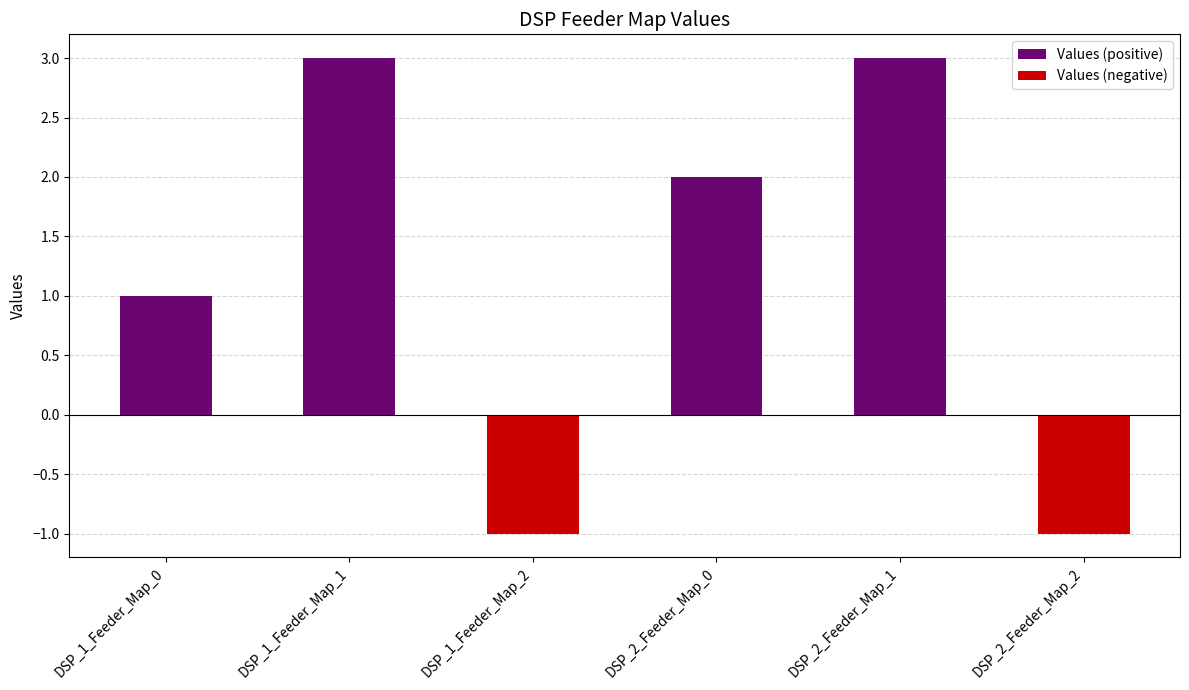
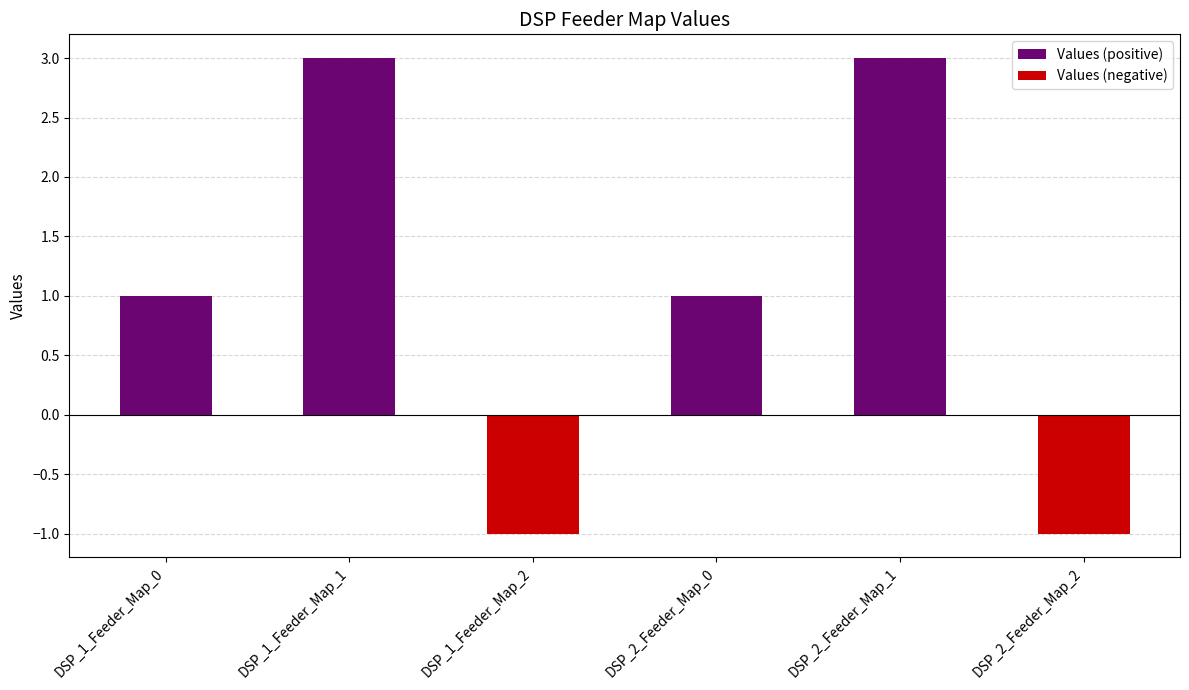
Values (positive), DSP_2_Feeder_Map_0: 2 -> 1
